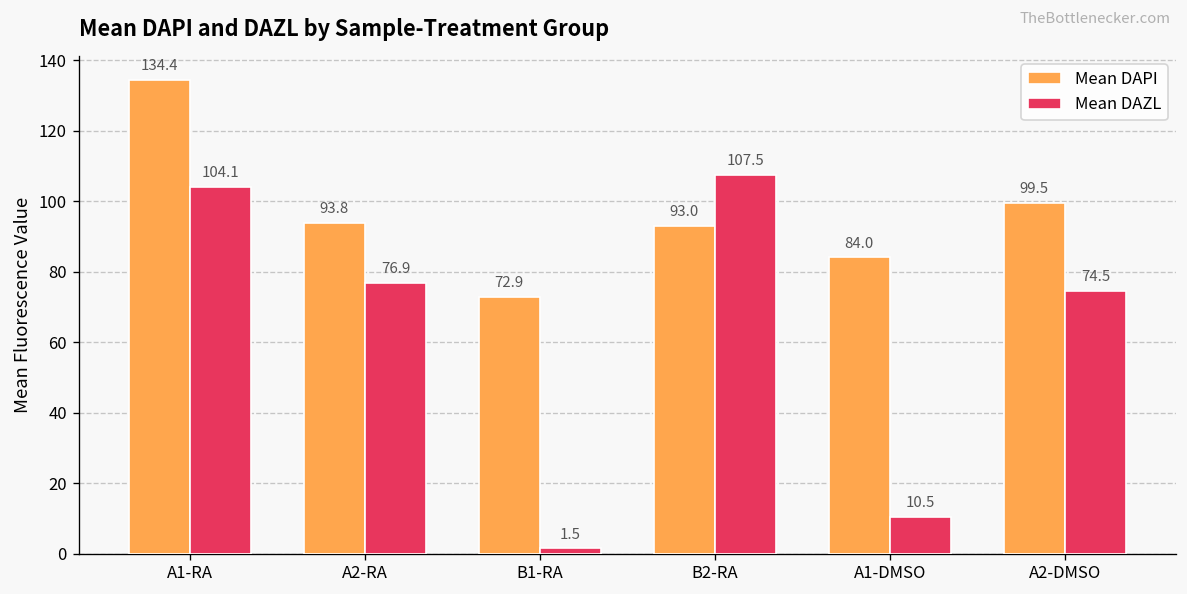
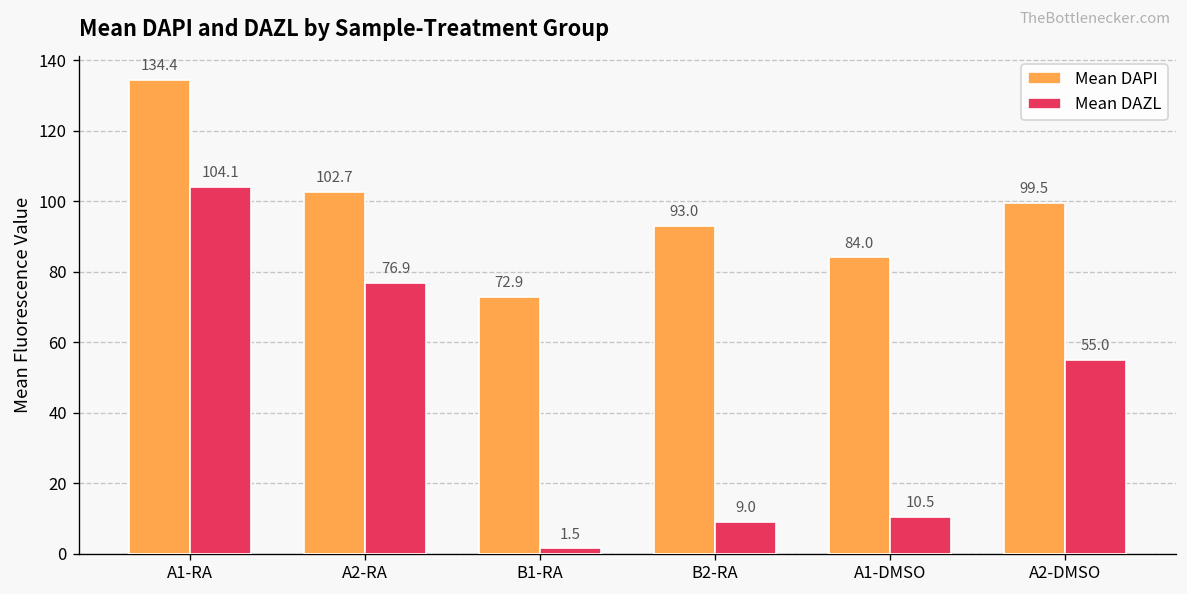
Mean DAPI, A2-RA: 93.8 -> 102.7
Mean DAZL, B2-RA: 107.5 -> 9.0
Mean DAZL, A2-DMSO: 74.5 -> 55.0
